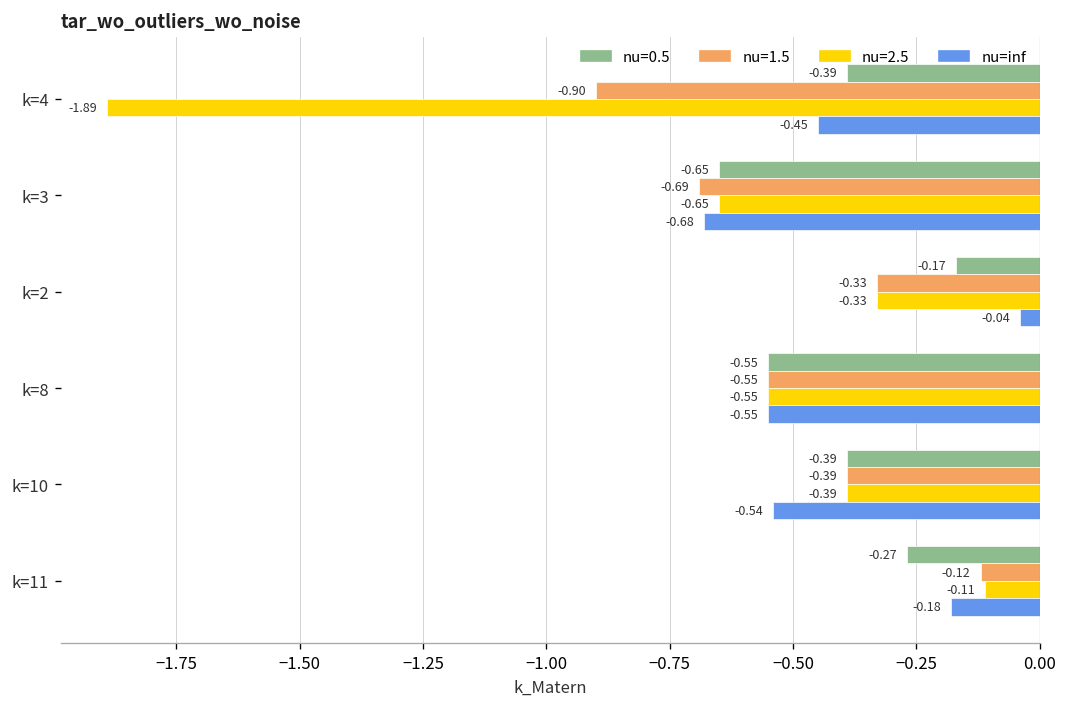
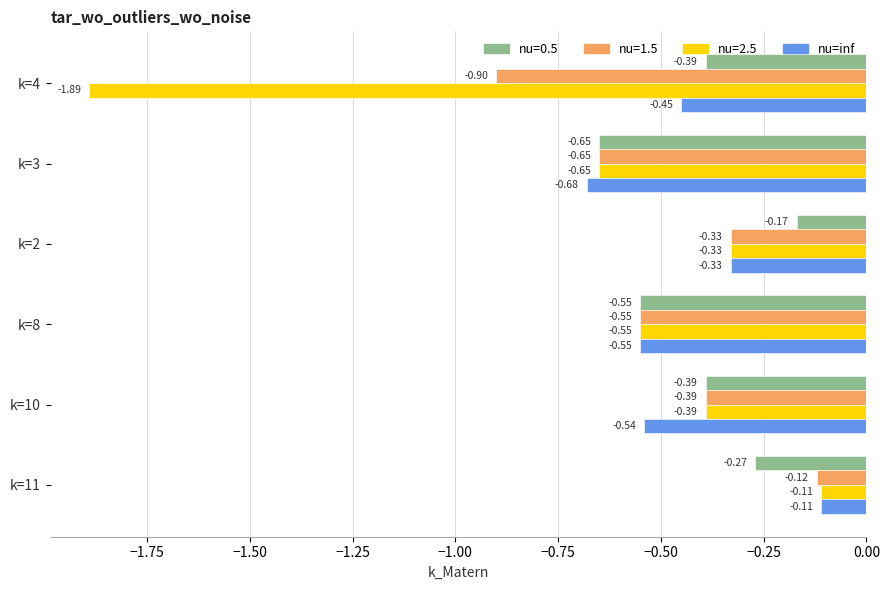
nu=1.5, k=3: -0.69 -> -0.65
nu=inf, k=2: -0.04 -> -0.33
nu=inf, k=11: -0.18 -> -0.11
